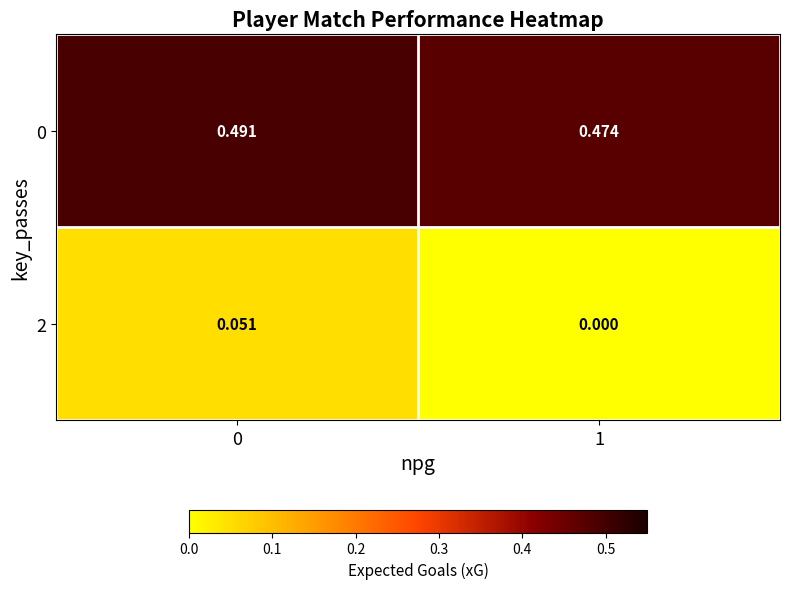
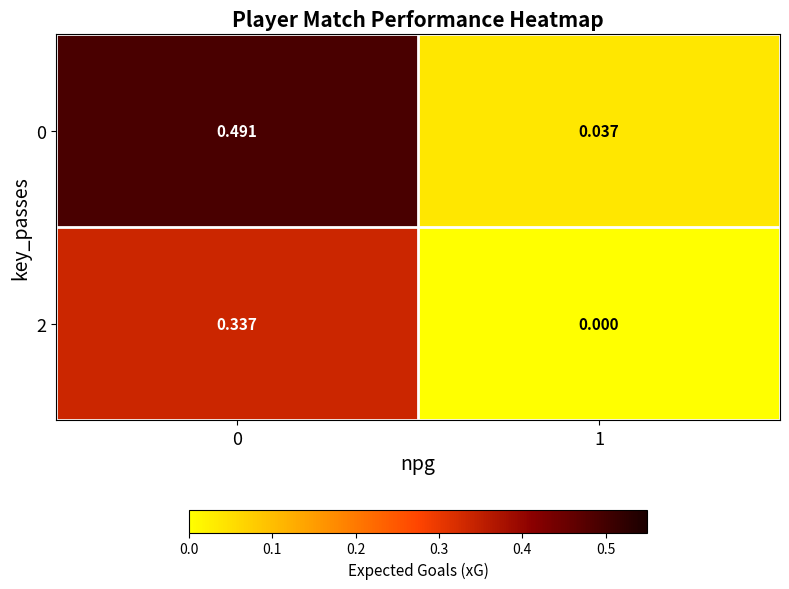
0, 1: 0.474 -> 0.037
2, 0: 0.051 -> 0.337
